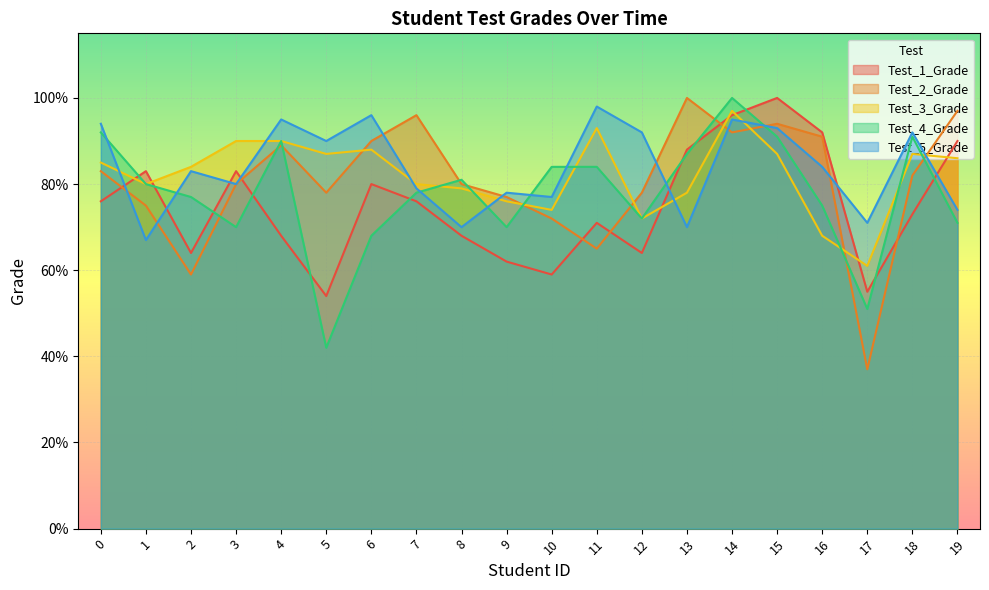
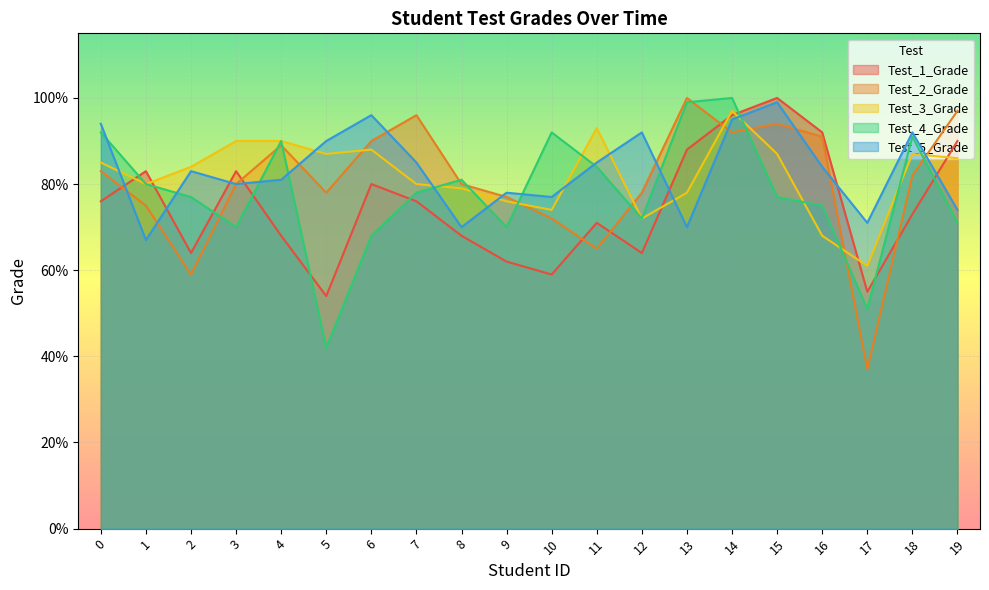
Test_5_Grade, 4: 95% -> 81%
Test_5_Grade, 7: 79% -> 85%
Test_4_Grade, 10: 84% -> 92%
Test_5_Grade, 11: 98% -> 85%
Test_4_Grade, 13: 87% -> 99%
Test_4_Grade, 15: 91% -> 77%
Test_5_Grade, 15: 93% -> 99%
